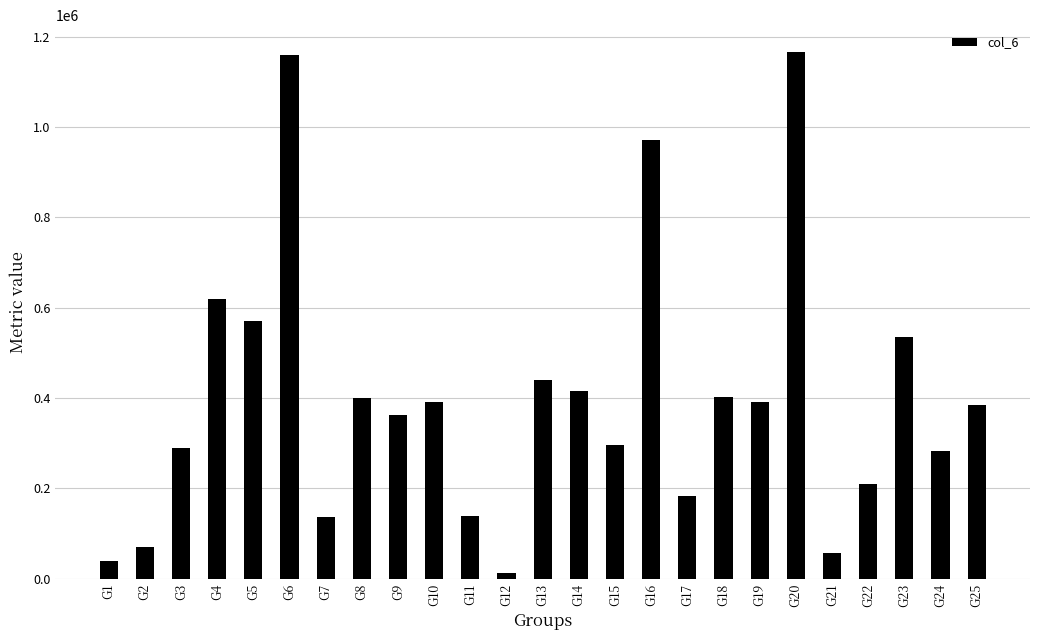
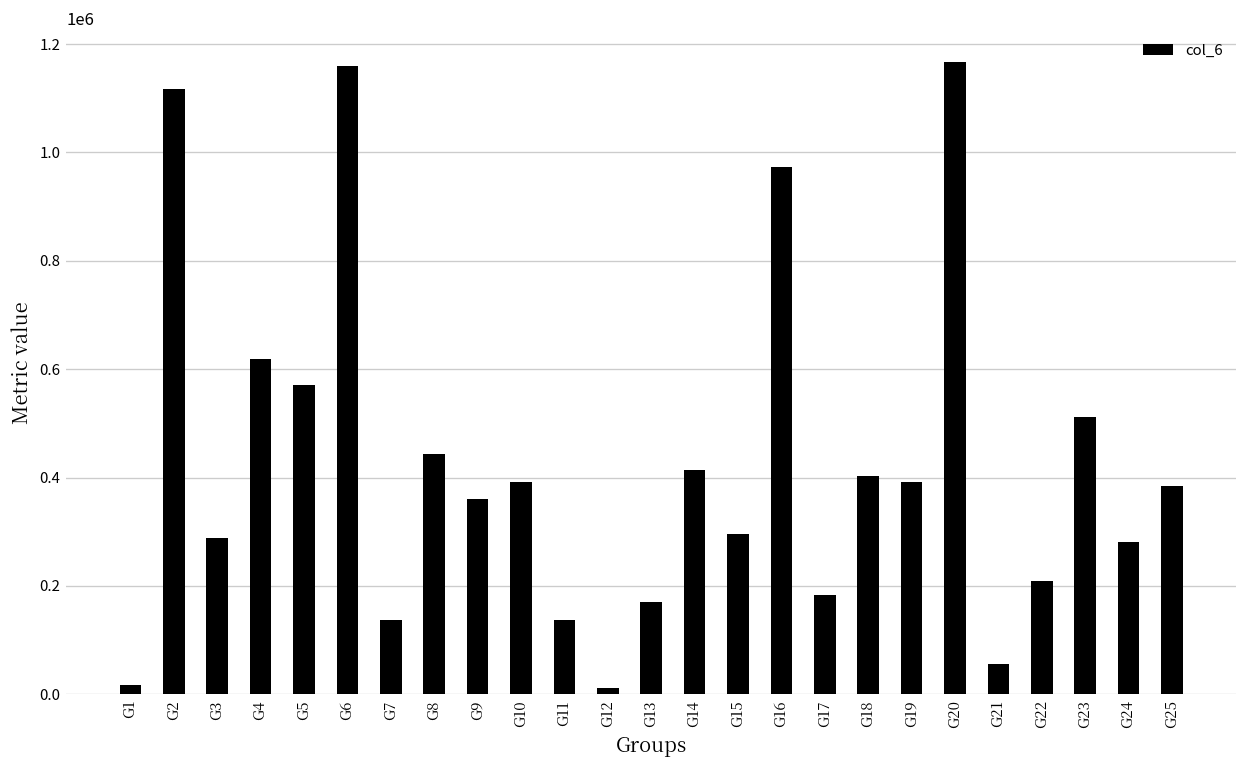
G1: 40000 -> 20000
G2: 70000 -> 1120000
G8: 400000 -> 440000
G13: 440000 -> 170000
G23: 530000 -> 510000
